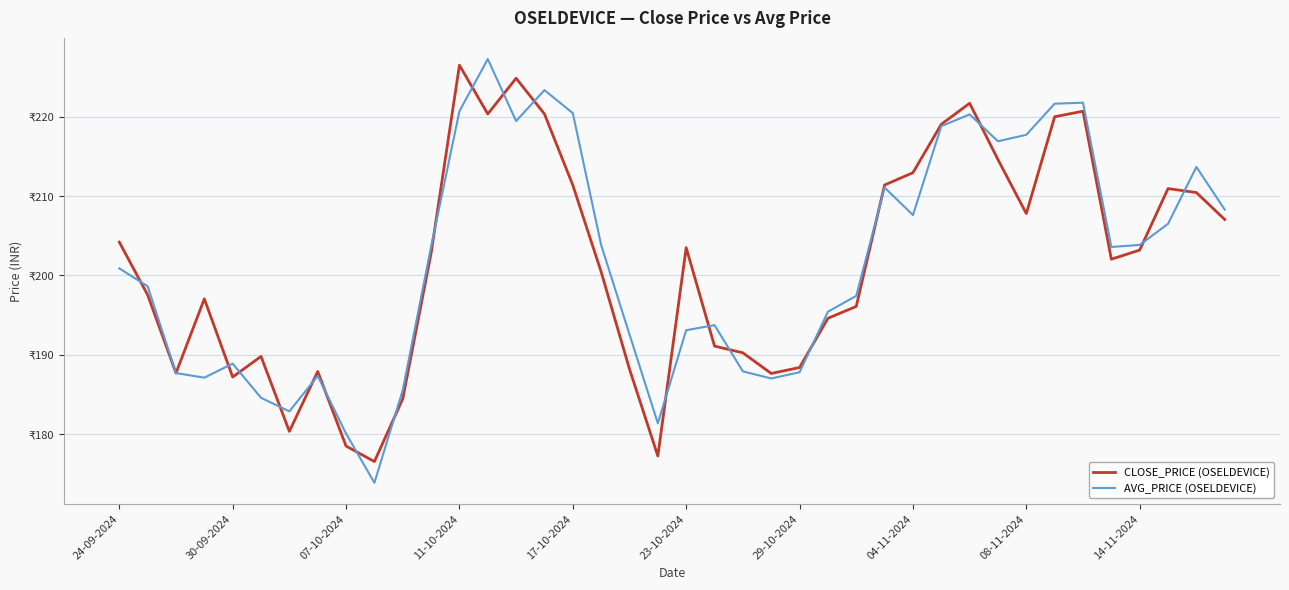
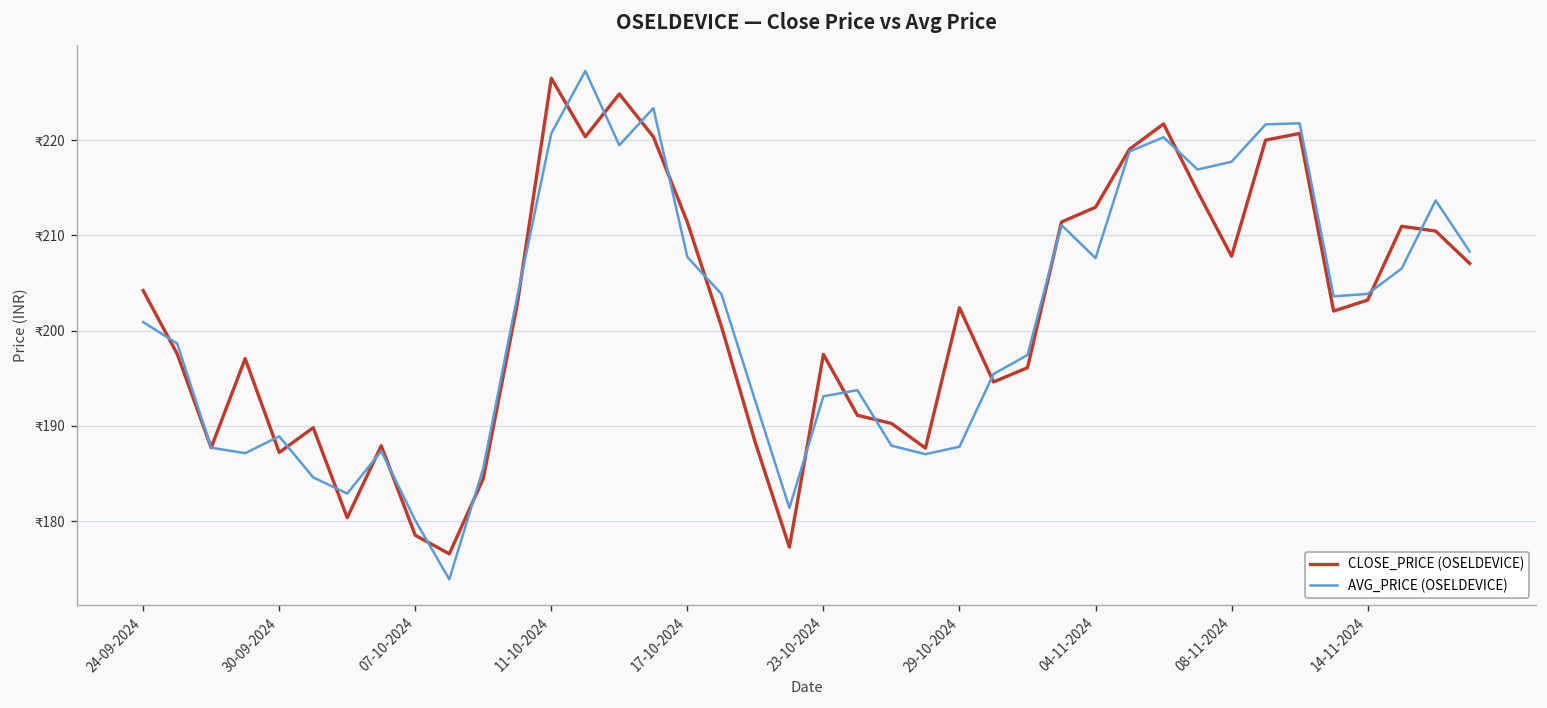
AVG_PRICE (OSELDEVICE), 17-10-2024: ₹220 -> ₹208
CLOSE_PRICE (OSELDEVICE), 23-10-2024: ₹204 -> ₹198
CLOSE_PRICE (OSELDEVICE), 29-10-2024: ₹188 -> ₹202
